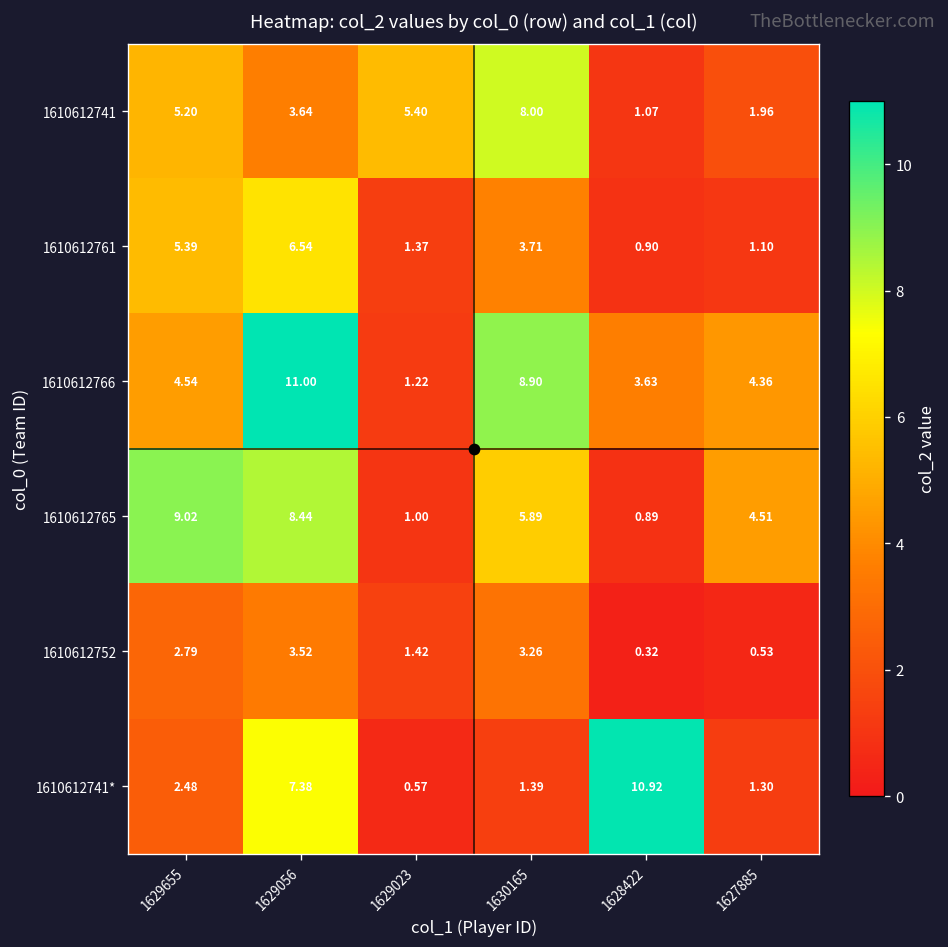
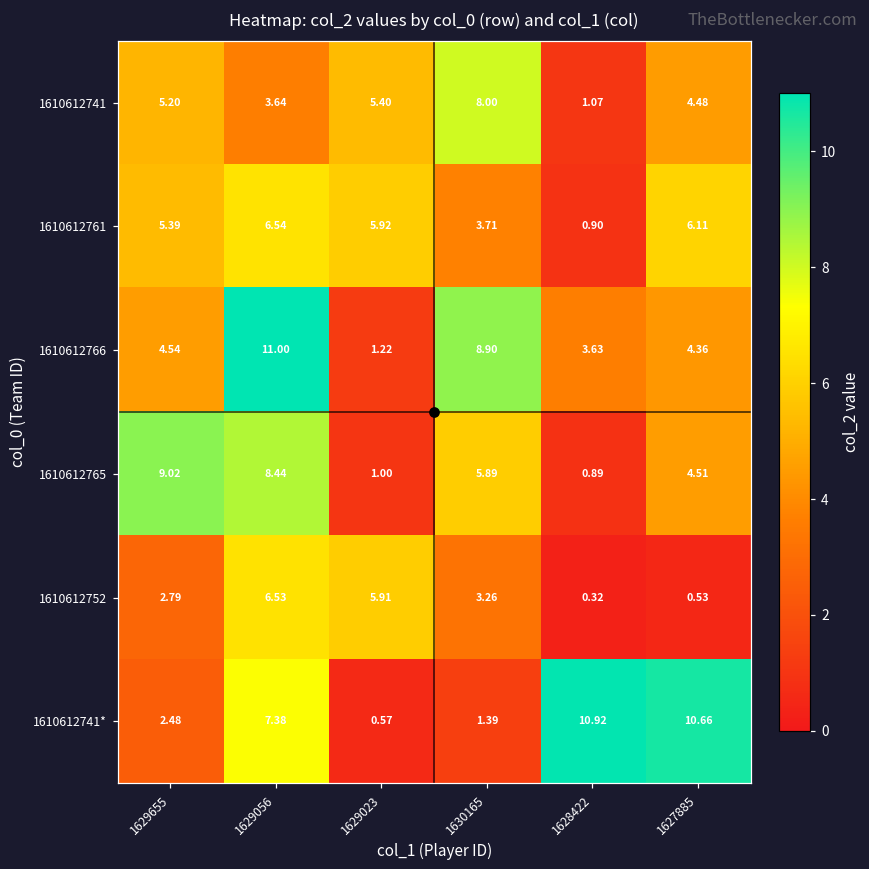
1610612741, 1627885: 1.96 -> 4.48
1610612761, 1629023: 1.37 -> 5.92
1610612761, 1627885: 1.10 -> 6.11
1610612752, 1629056: 3.52 -> 6.53
1610612752, 1629023: 1.42 -> 5.91
1610612741*, 1627885: 1.30 -> 10.66
